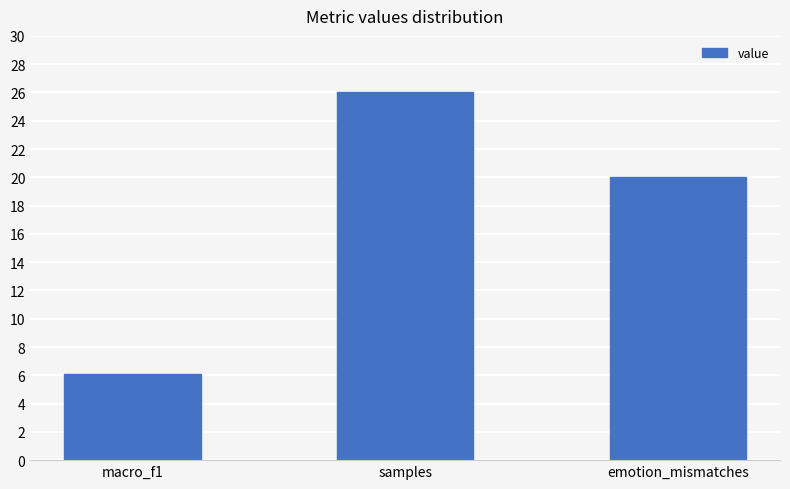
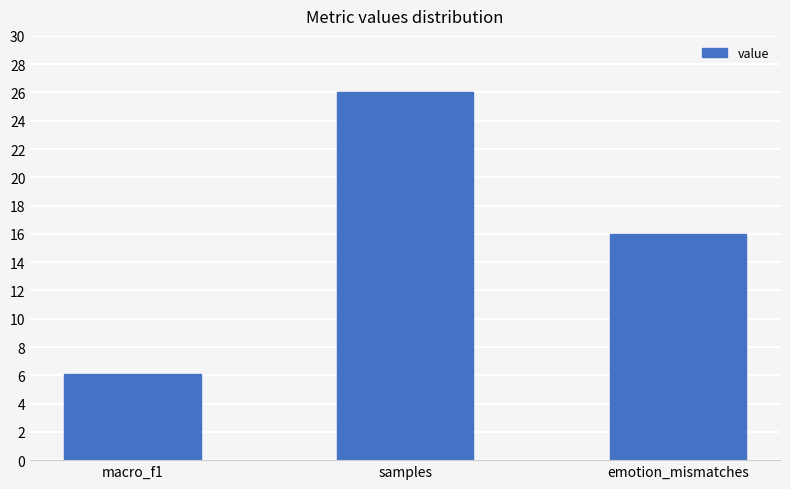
emotion_mismatches: 20 -> 16
